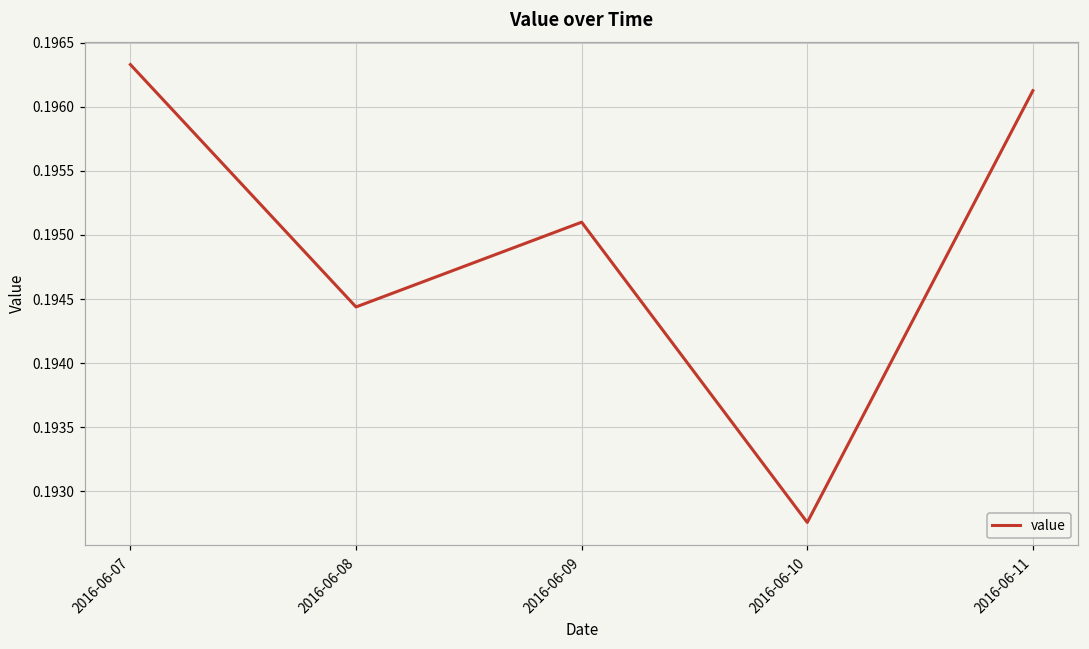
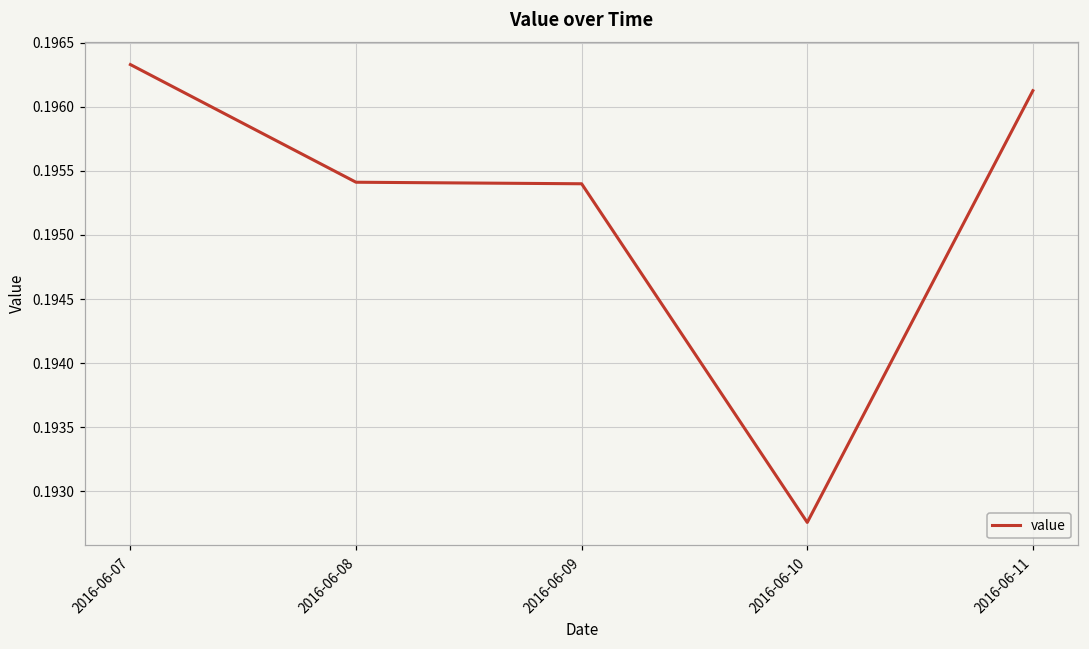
2016-06-08: 0.19444 -> 0.19541
2016-06-09: 0.1951 -> 0.1954
